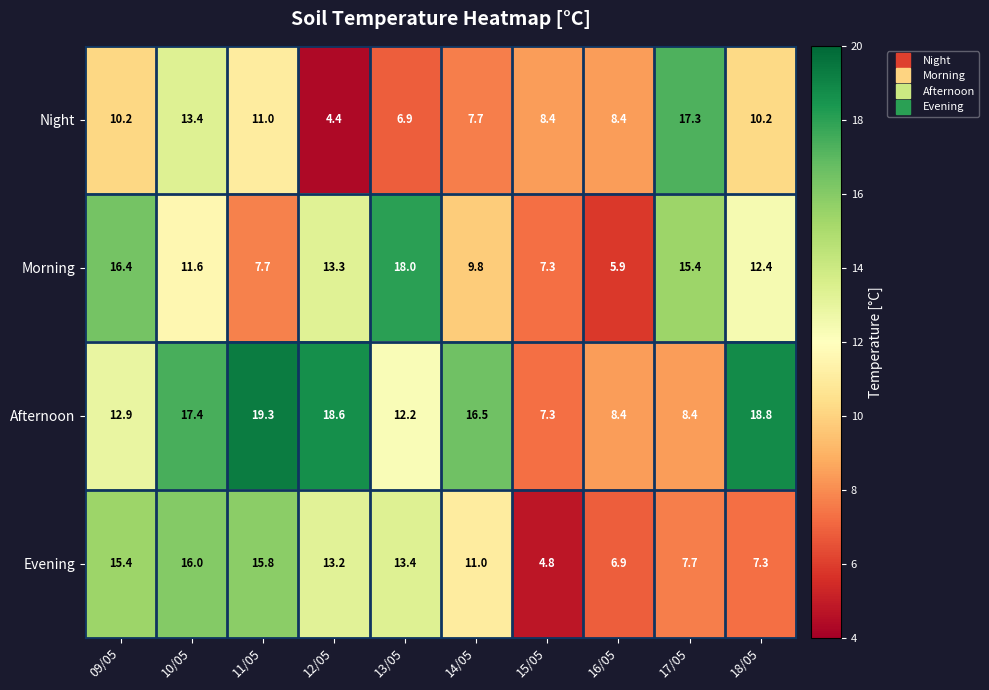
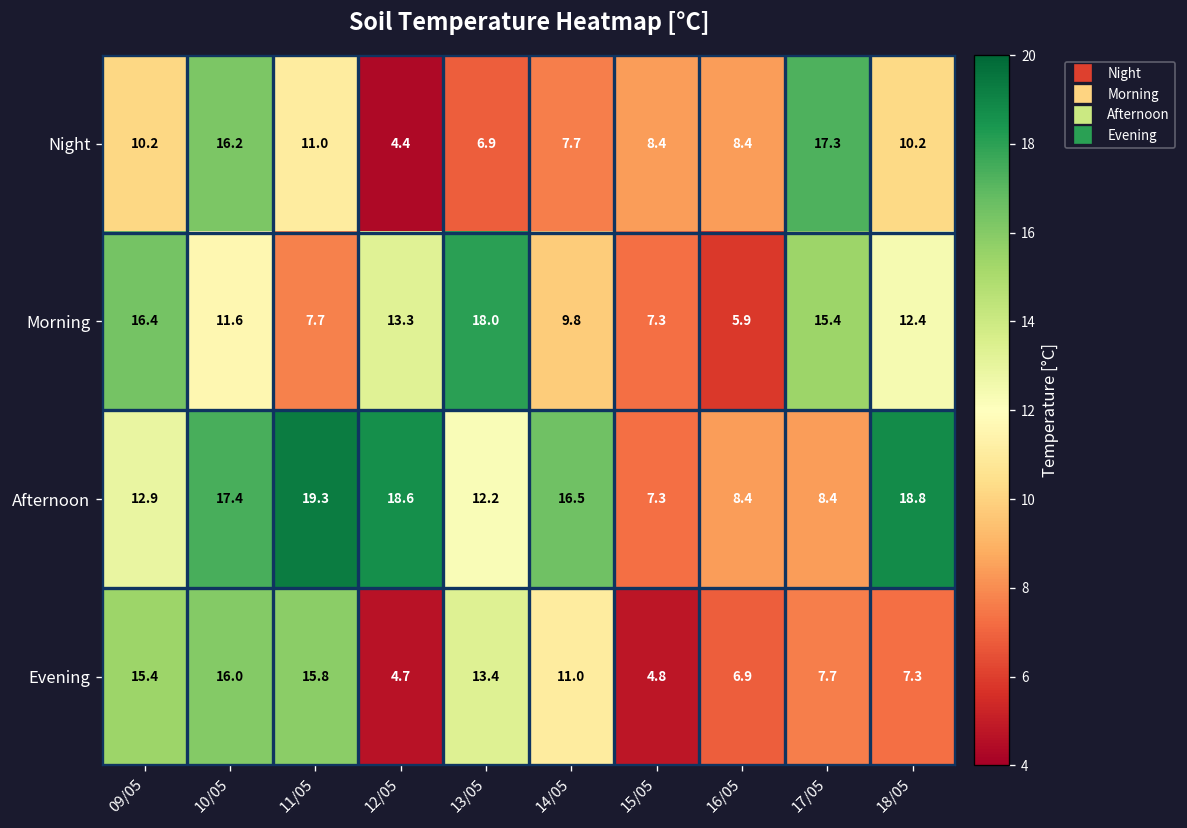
Night, 10/05: 13.4 -> 16.2
Evening, 12/05: 13.2 -> 4.7
